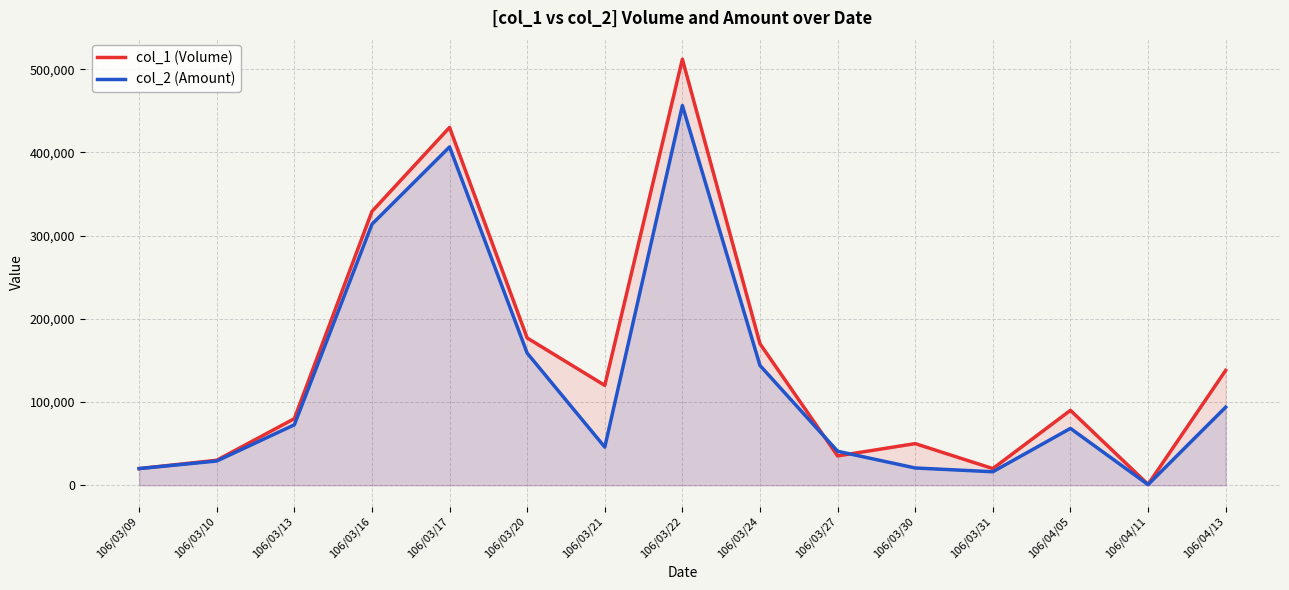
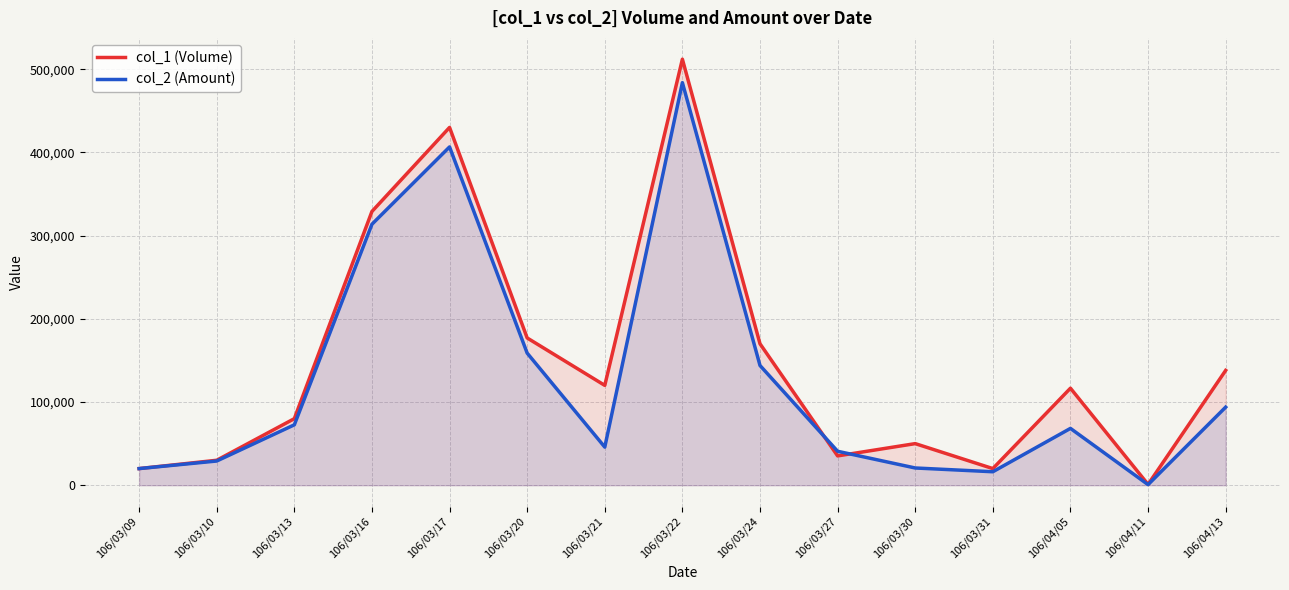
col_2 (Amount), 106/03/22: 460,000 -> 480,000
col_1 (Volume), 106/04/05: 90,000 -> 120,000
